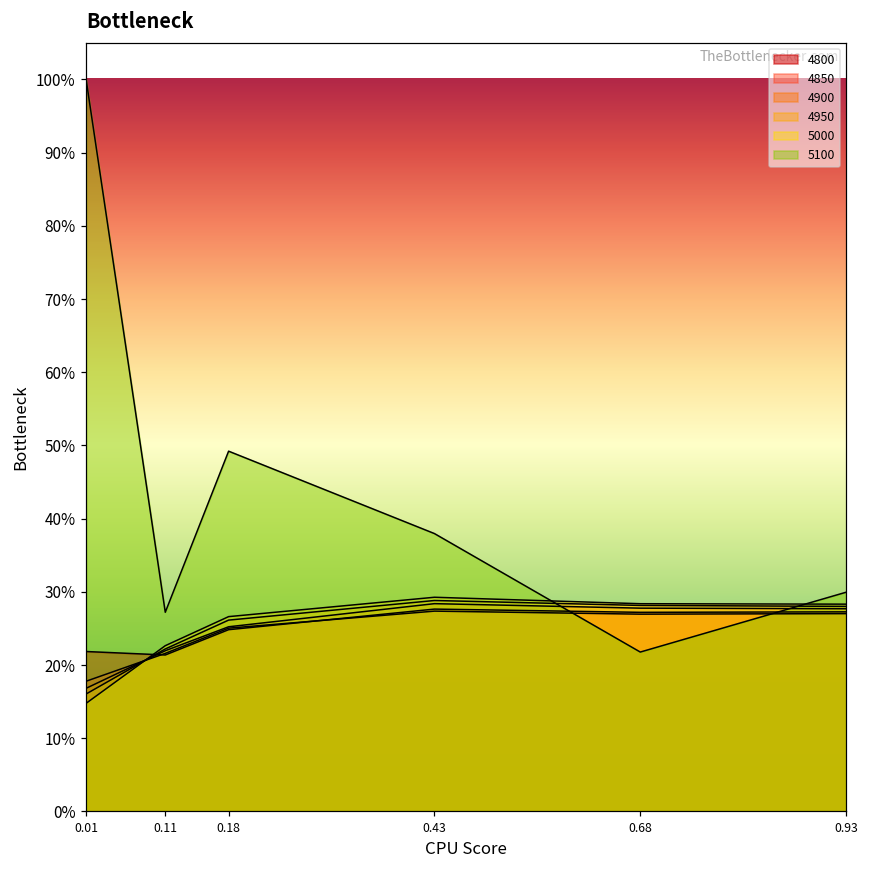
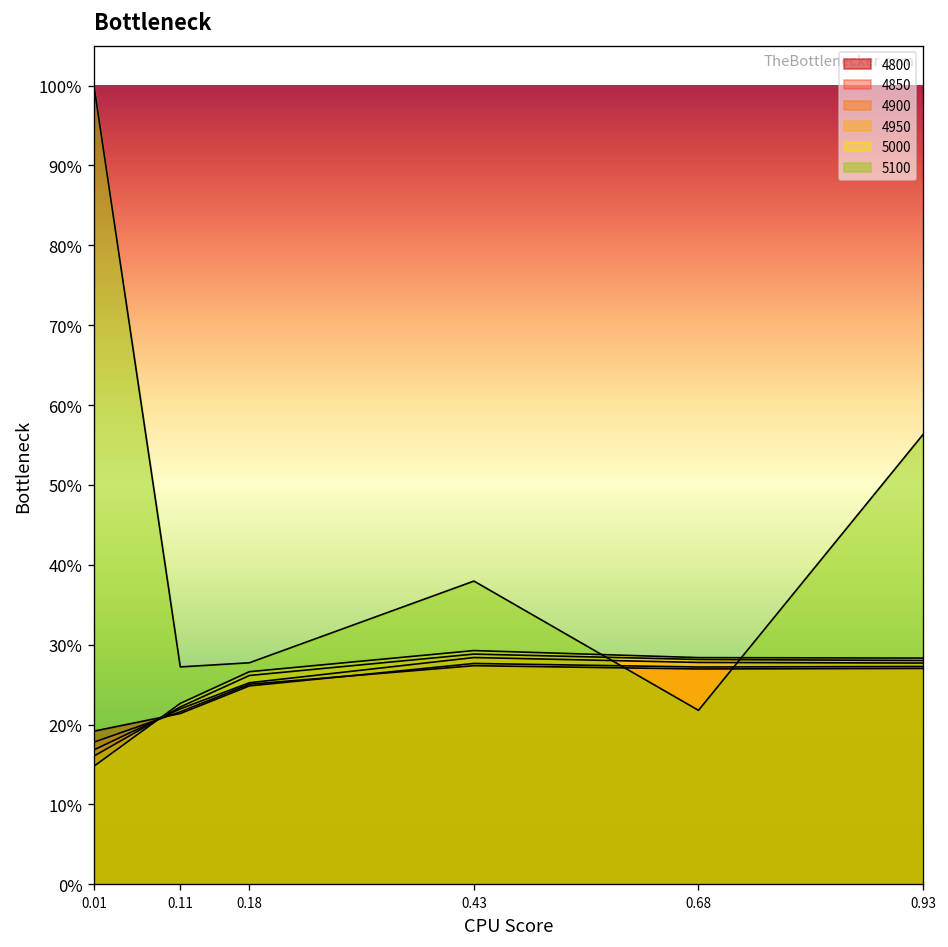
4800, 0.01: 22% -> 19%
5100, 0.18: 49% -> 28%
5100, 0.93: 30% -> 56%
